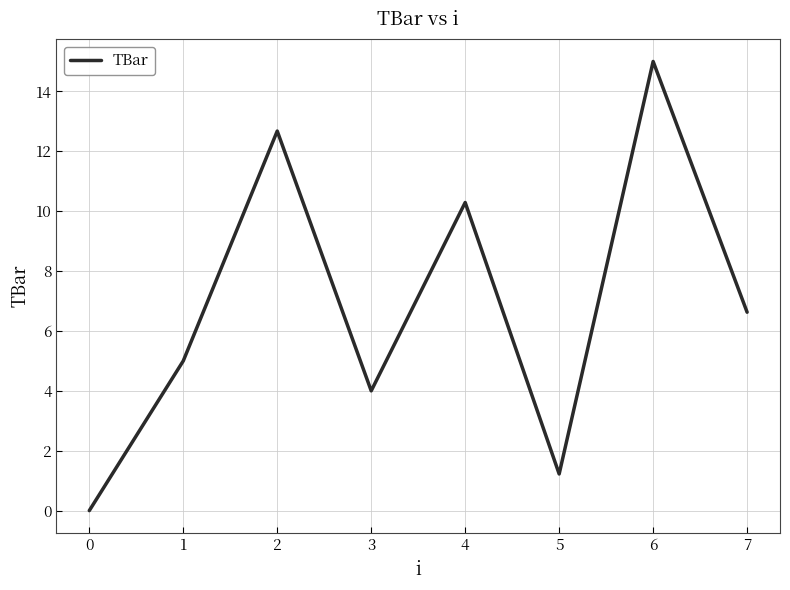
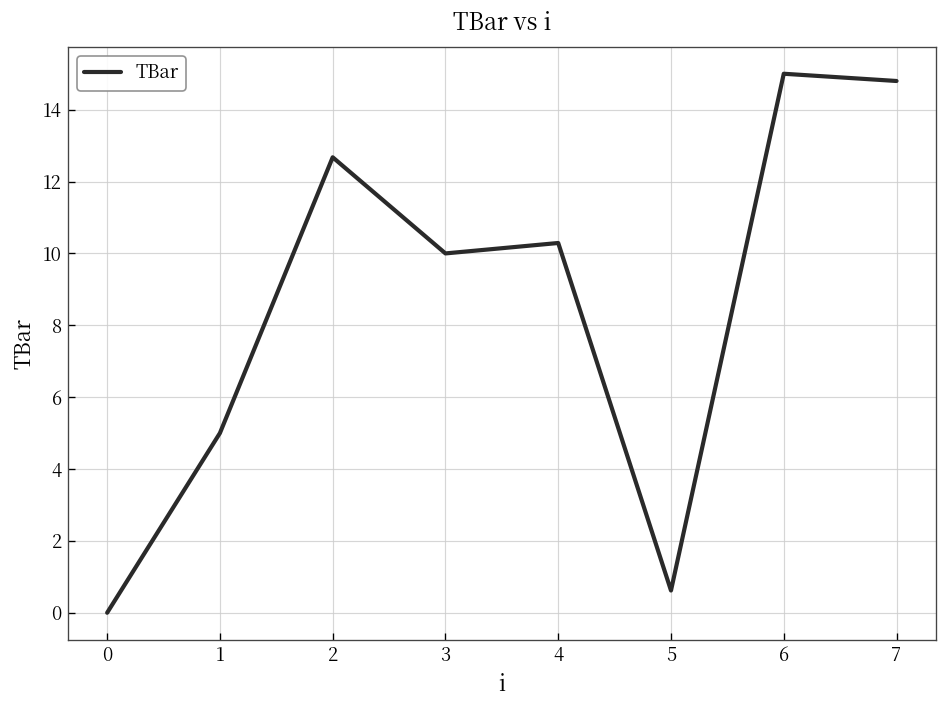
3: 4 -> 10
5: 1.2 -> 0.6
7: 6.6 -> 14.8
